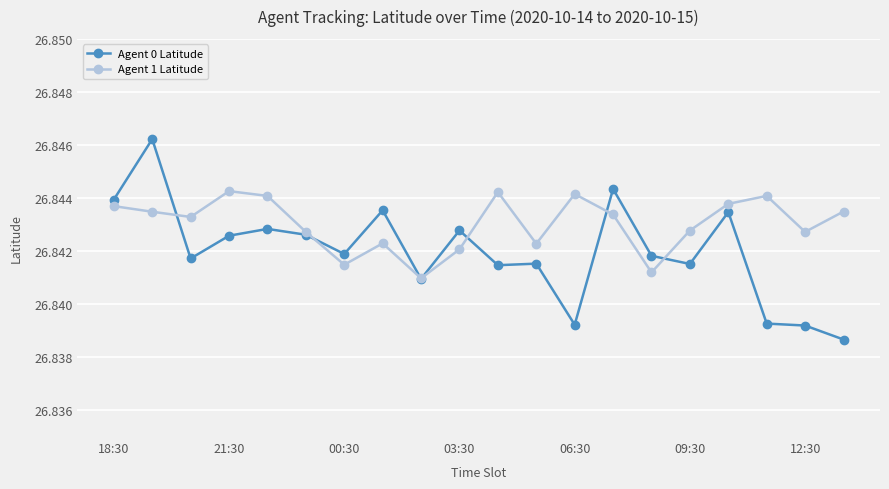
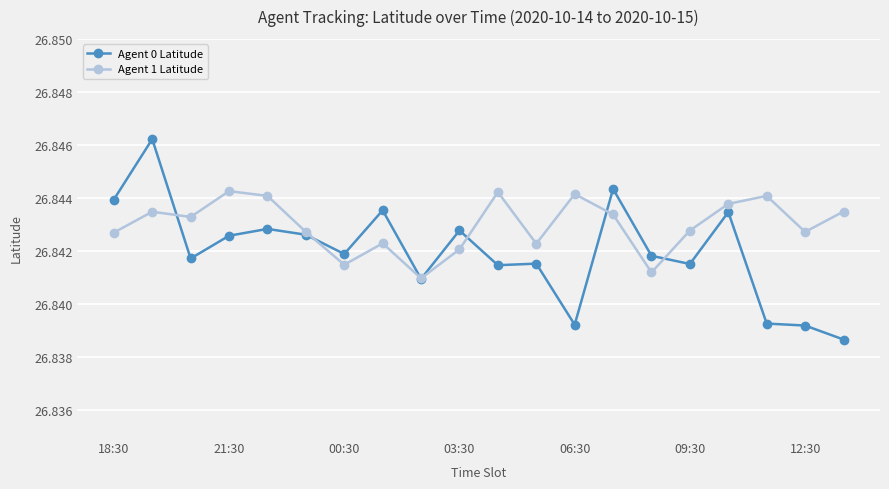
Agent 1 Latitude, 18:30: 26.8437 -> 26.8427
